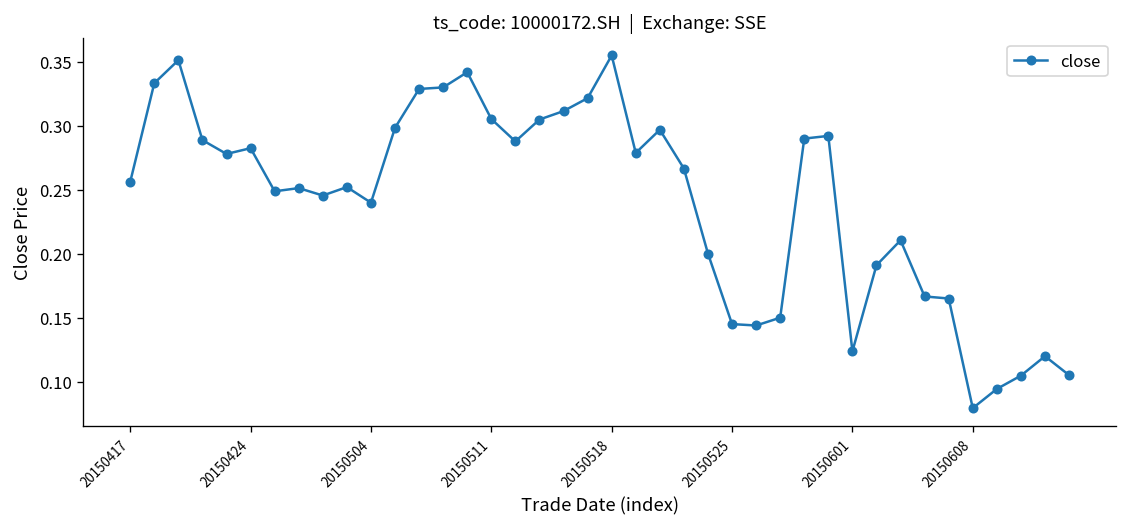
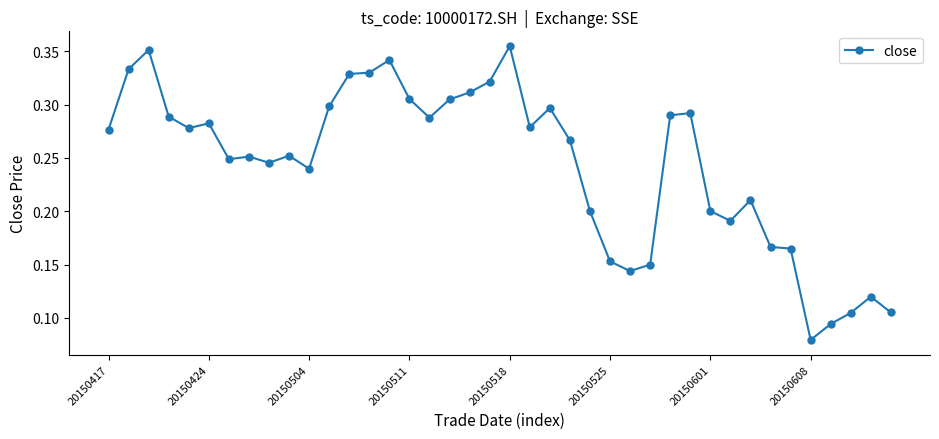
20150417: 0.256 -> 0.277
20150525: 0.145 -> 0.153
20150601: 0.124 -> 0.200
